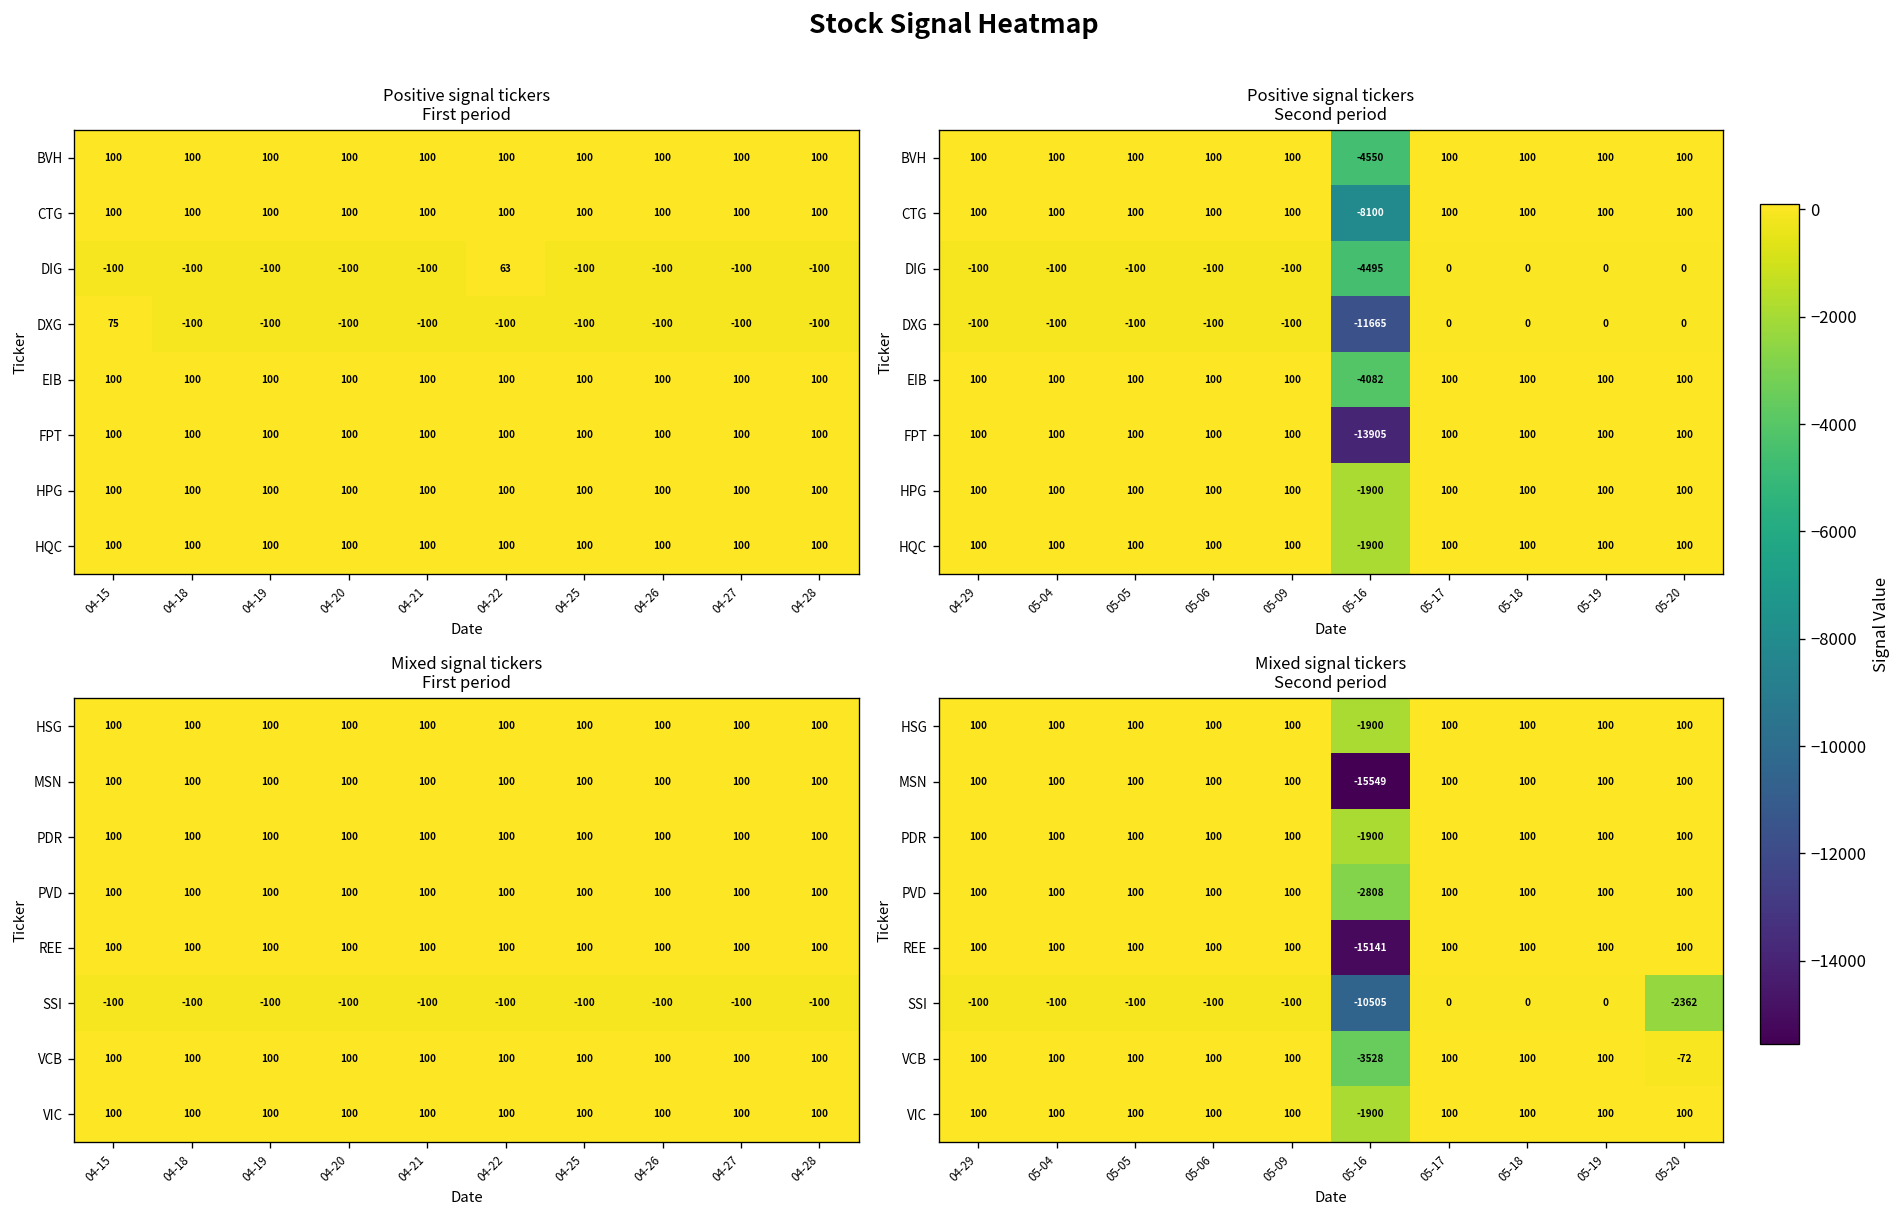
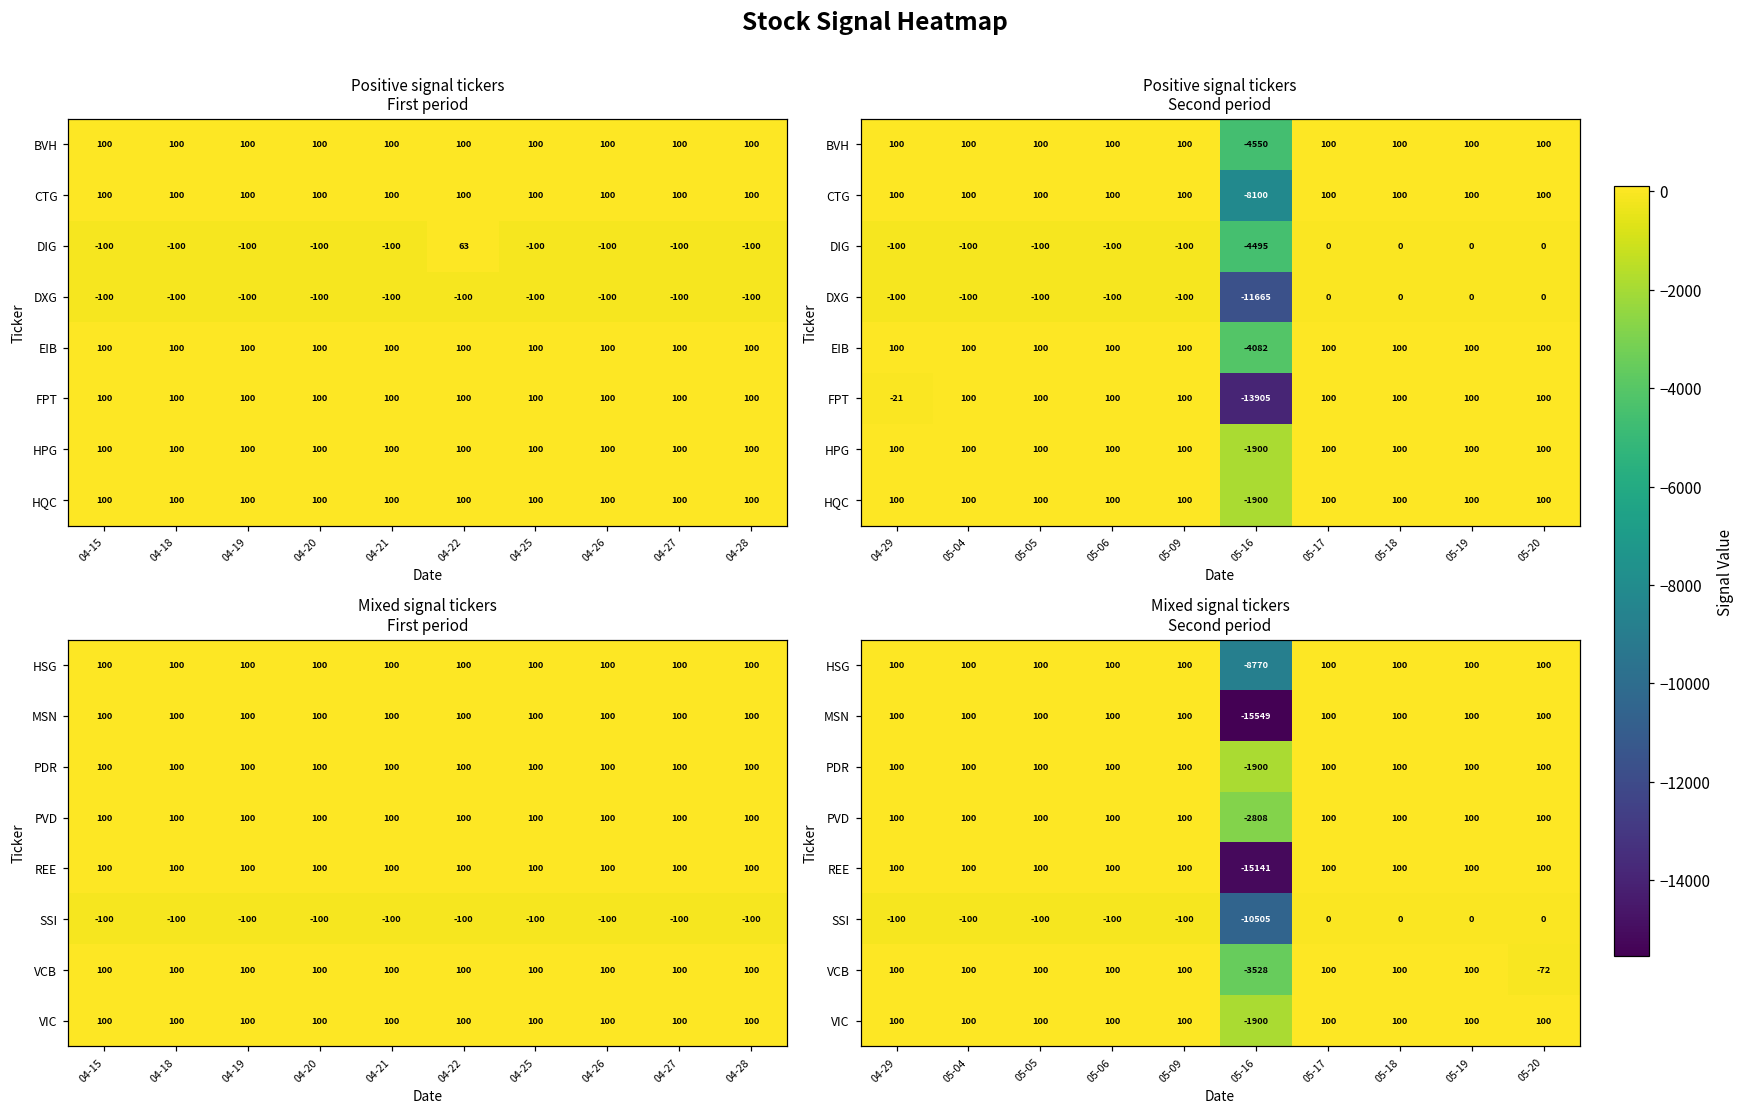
Positive signal tickers First period, DXG, 04-15: 75 -> -100
Positive signal tickers Second period, FPT, 04-29: 100 -> -21
Mixed signal tickers Second period, HSG, 05-16: -1900 -> -8770
Mixed signal tickers Second period, SSI, 05-20: -2362 -> 0
